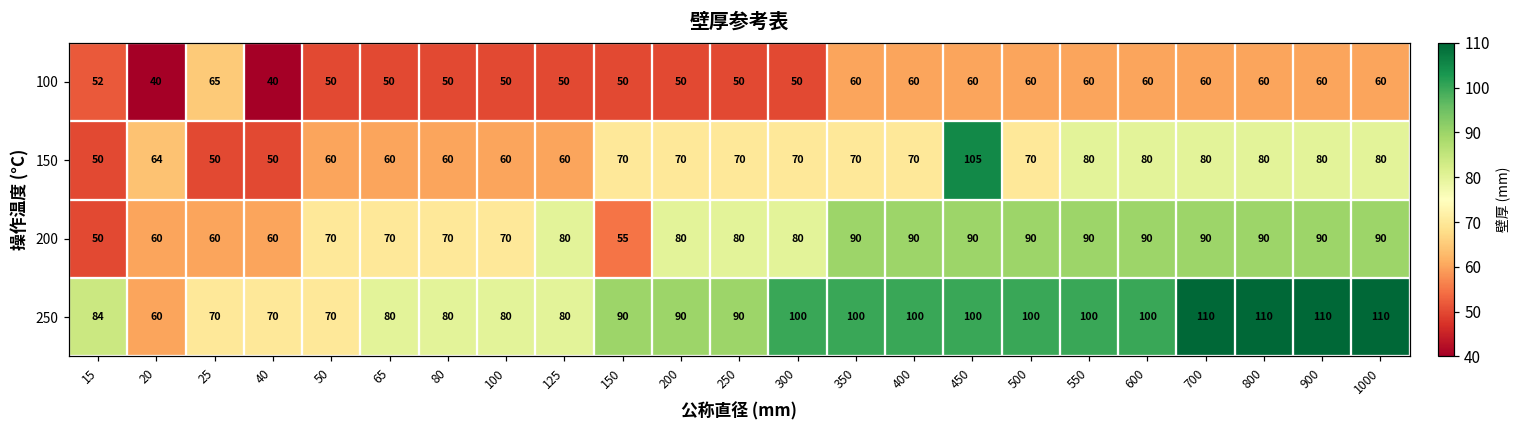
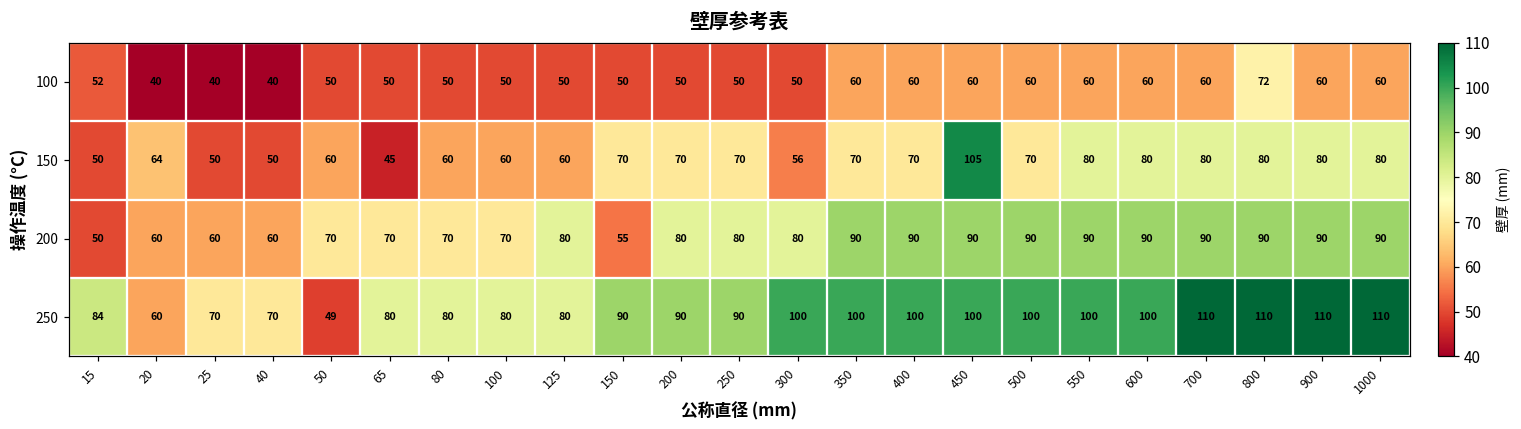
100, 25: 65 -> 40
100, 800: 60 -> 72
150, 65: 60 -> 45
150, 300: 70 -> 56
250, 50: 70 -> 49
